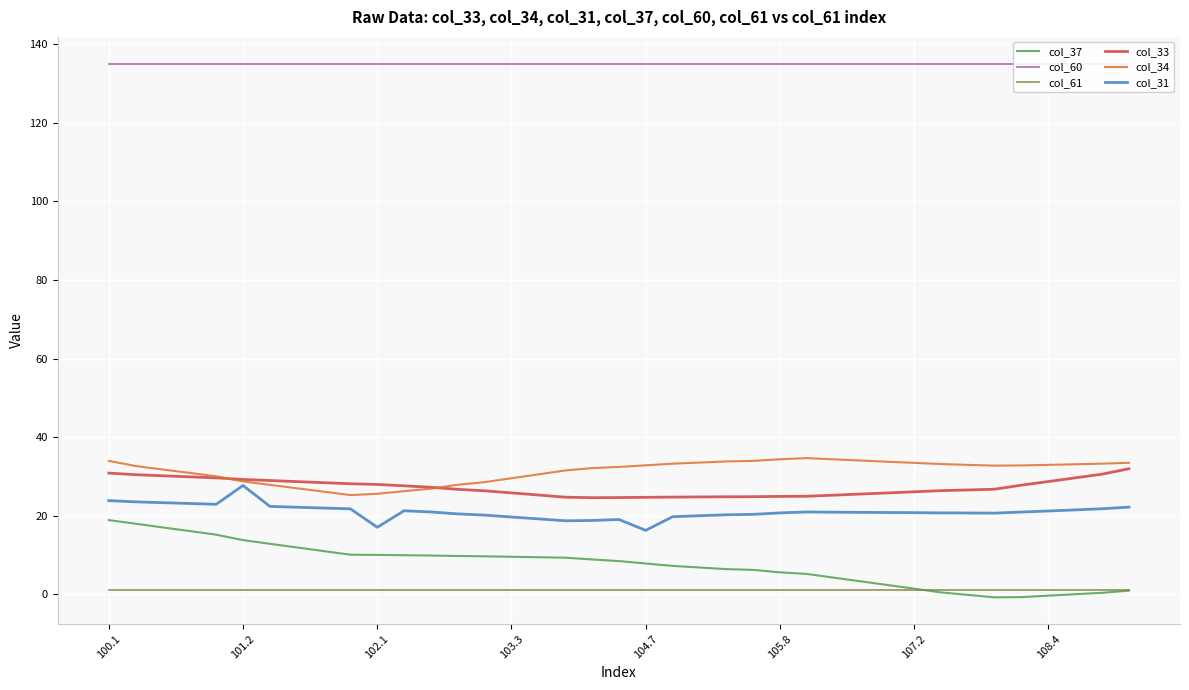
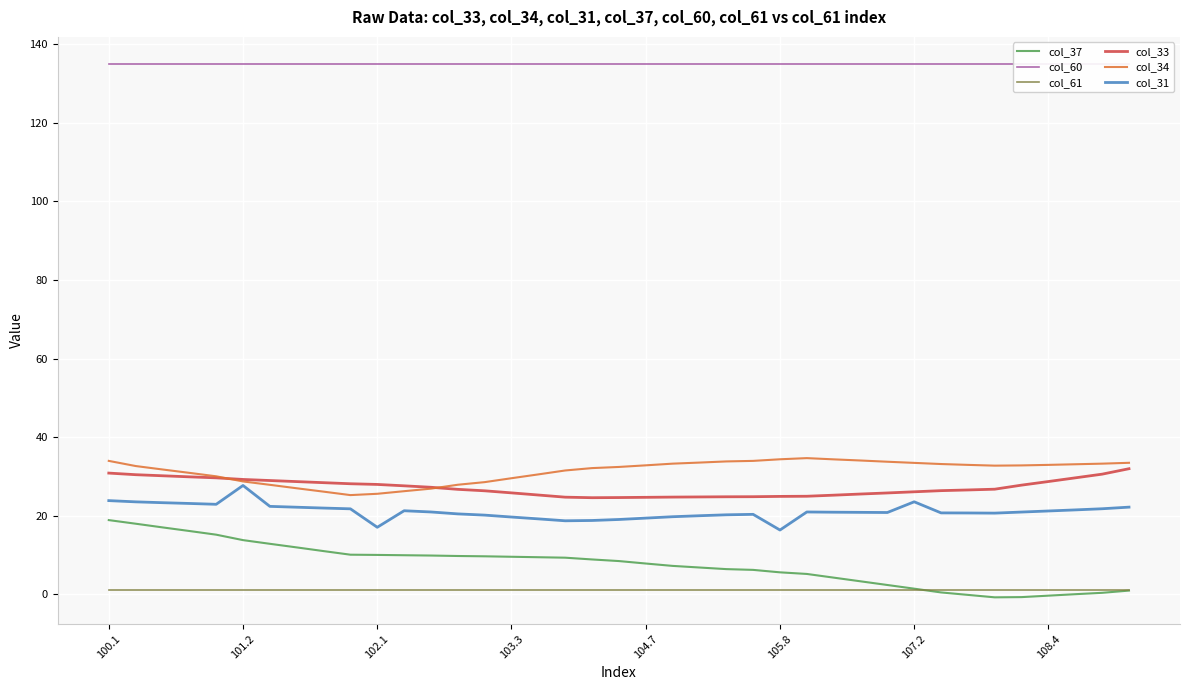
col_31, 104.7: 16 -> 19
col_31, 105.8: 21 -> 16
col_31, 107.2: 21 -> 24
